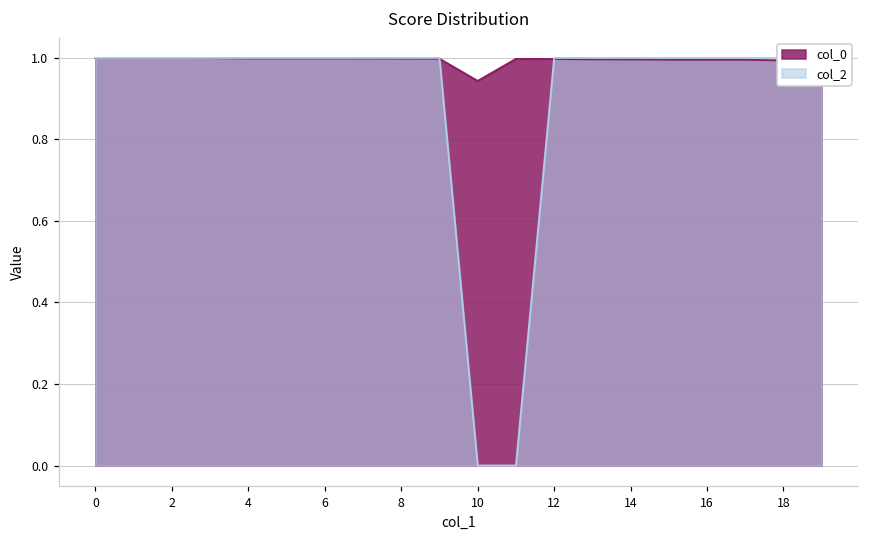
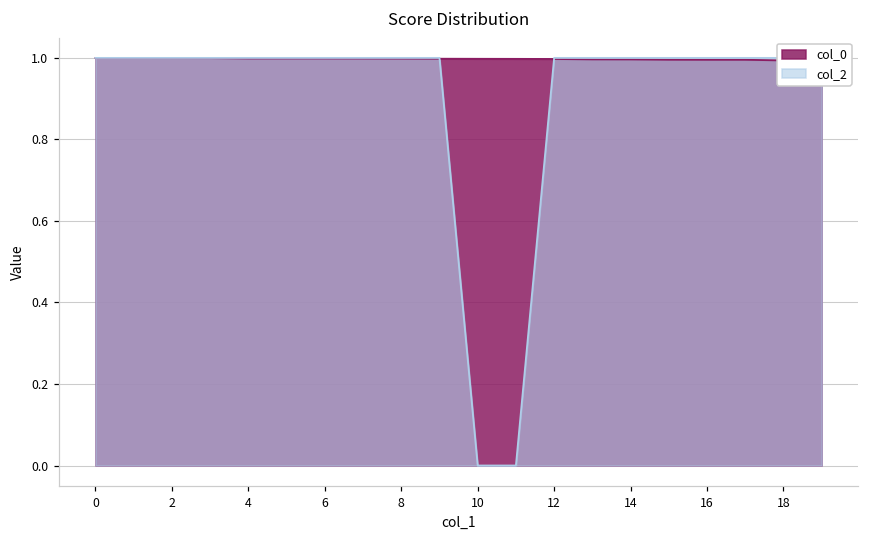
col_0, 10: 0.94 -> 1.00
